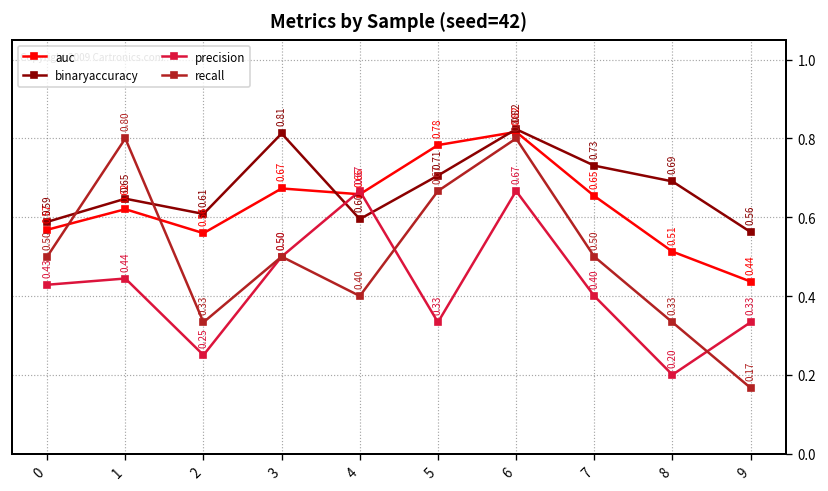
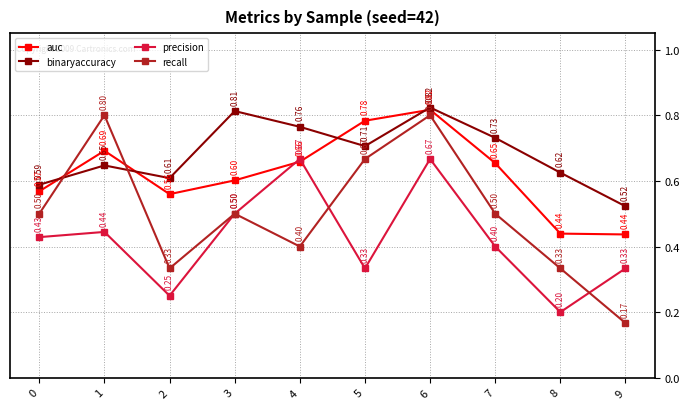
auc, 1: 0.62 -> 0.69
auc, 3: 0.67 -> 0.60
binaryaccuracy, 4: 0.60 -> 0.76
auc, 8: 0.51 -> 0.44
binaryaccuracy, 8: 0.69 -> 0.62
binaryaccuracy, 9: 0.56 -> 0.52
